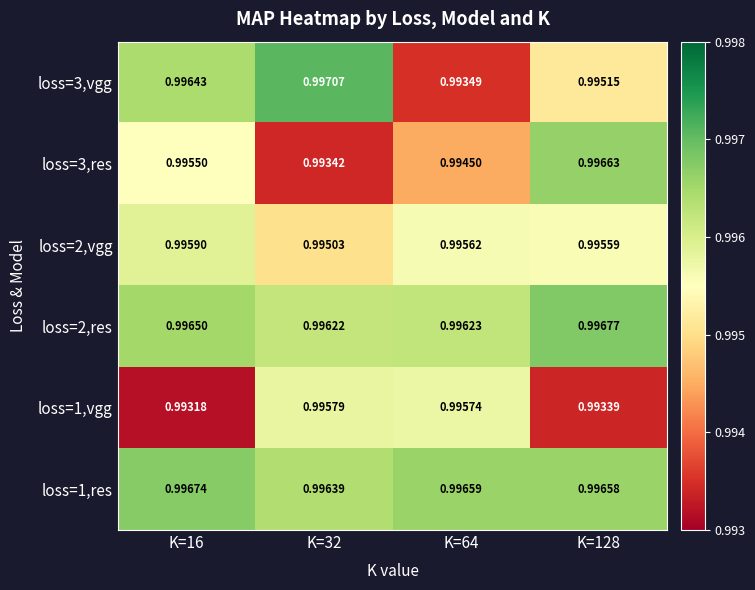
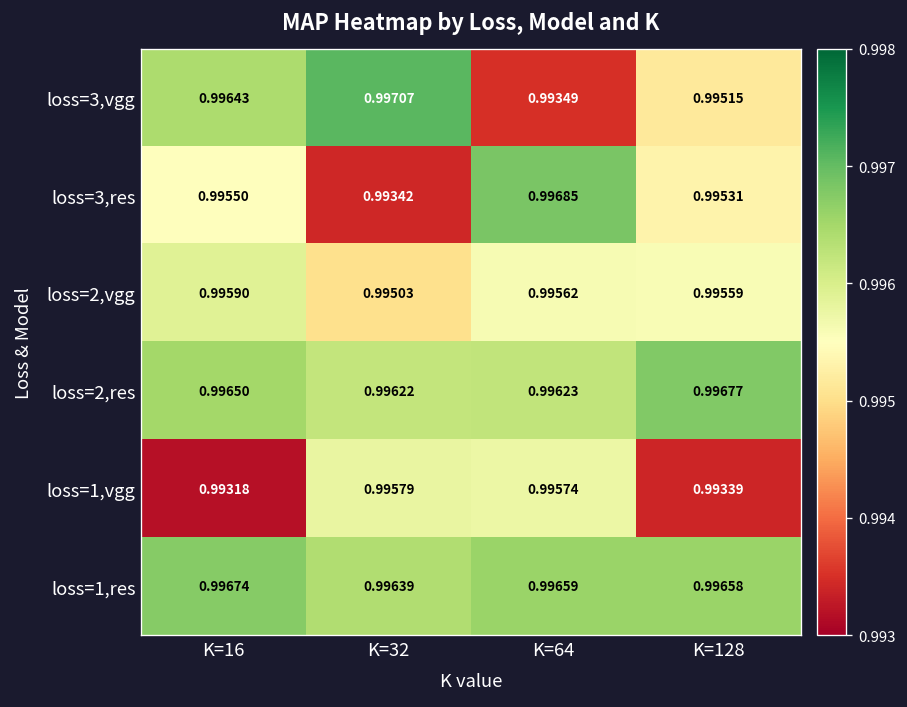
loss=3,res, K=64: 0.99450 -> 0.99685
loss=3,res, K=128: 0.99663 -> 0.99531
